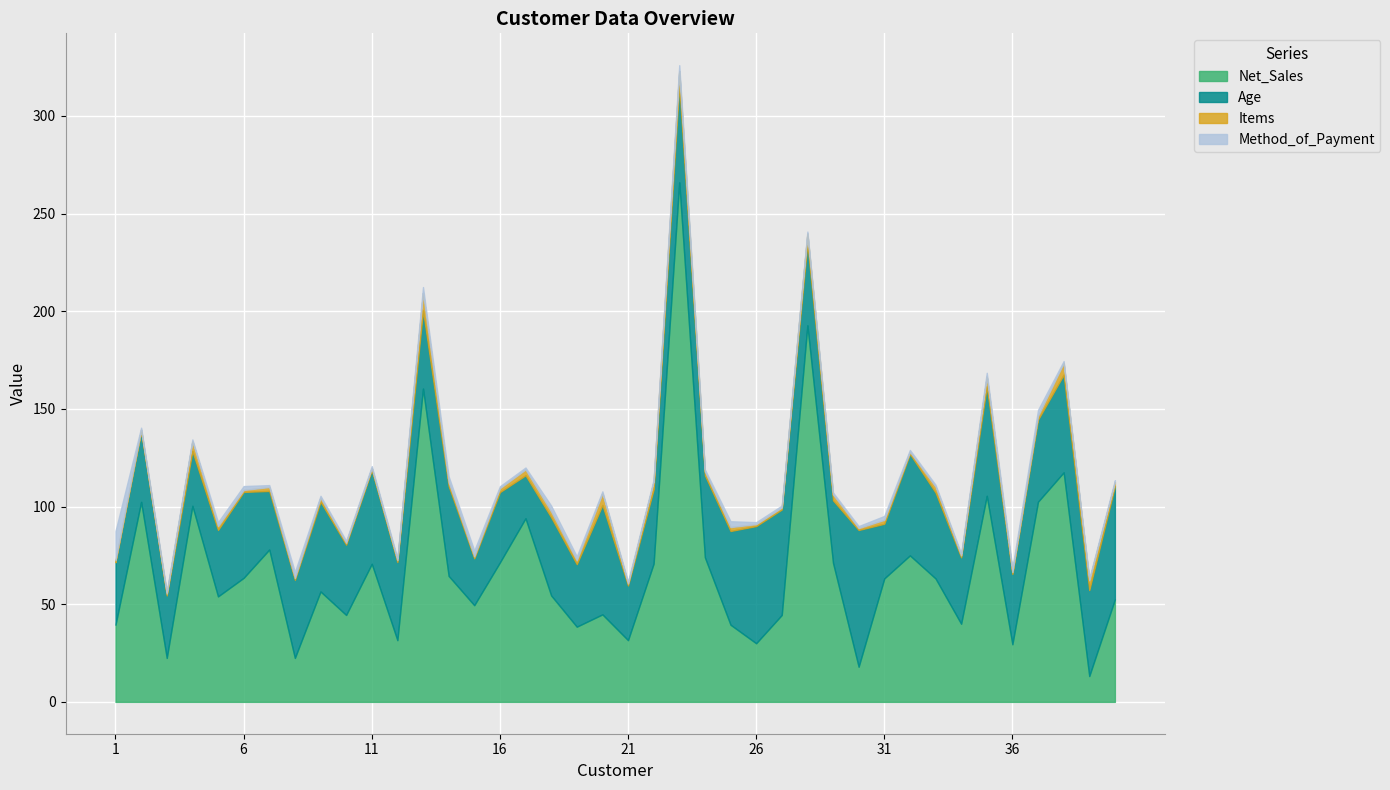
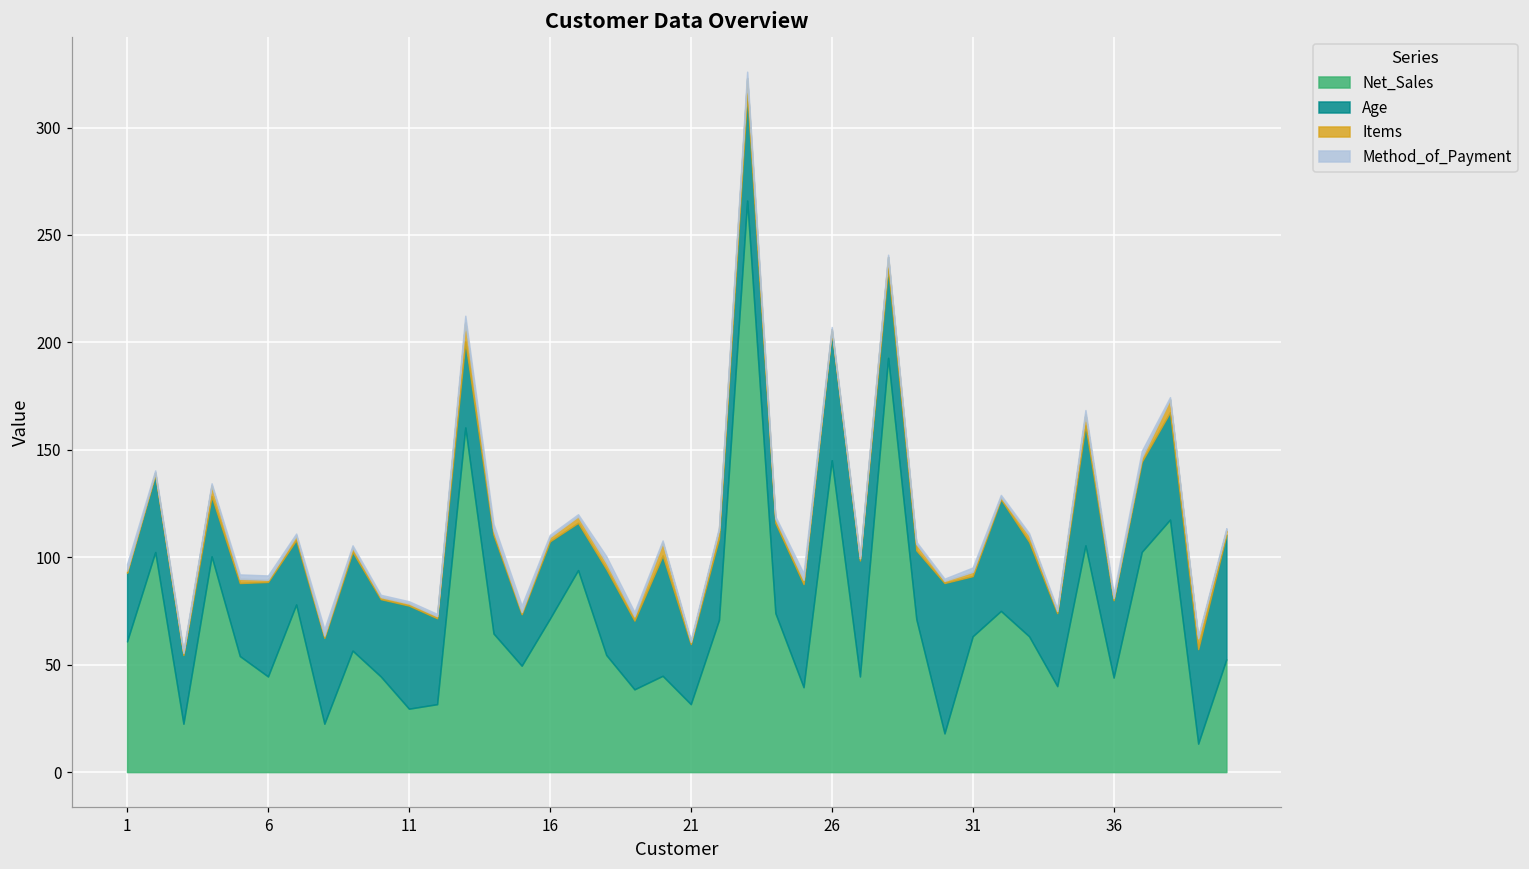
Net_Sales, 1: 40 -> 61
Method_of_Payment, 1: 15 -> 3
Net_Sales, 6: 64 -> 45
Net_Sales, 11: 71 -> 30
Net_Sales, 26: 30 -> 145
Net_Sales, 36: 30 -> 44
